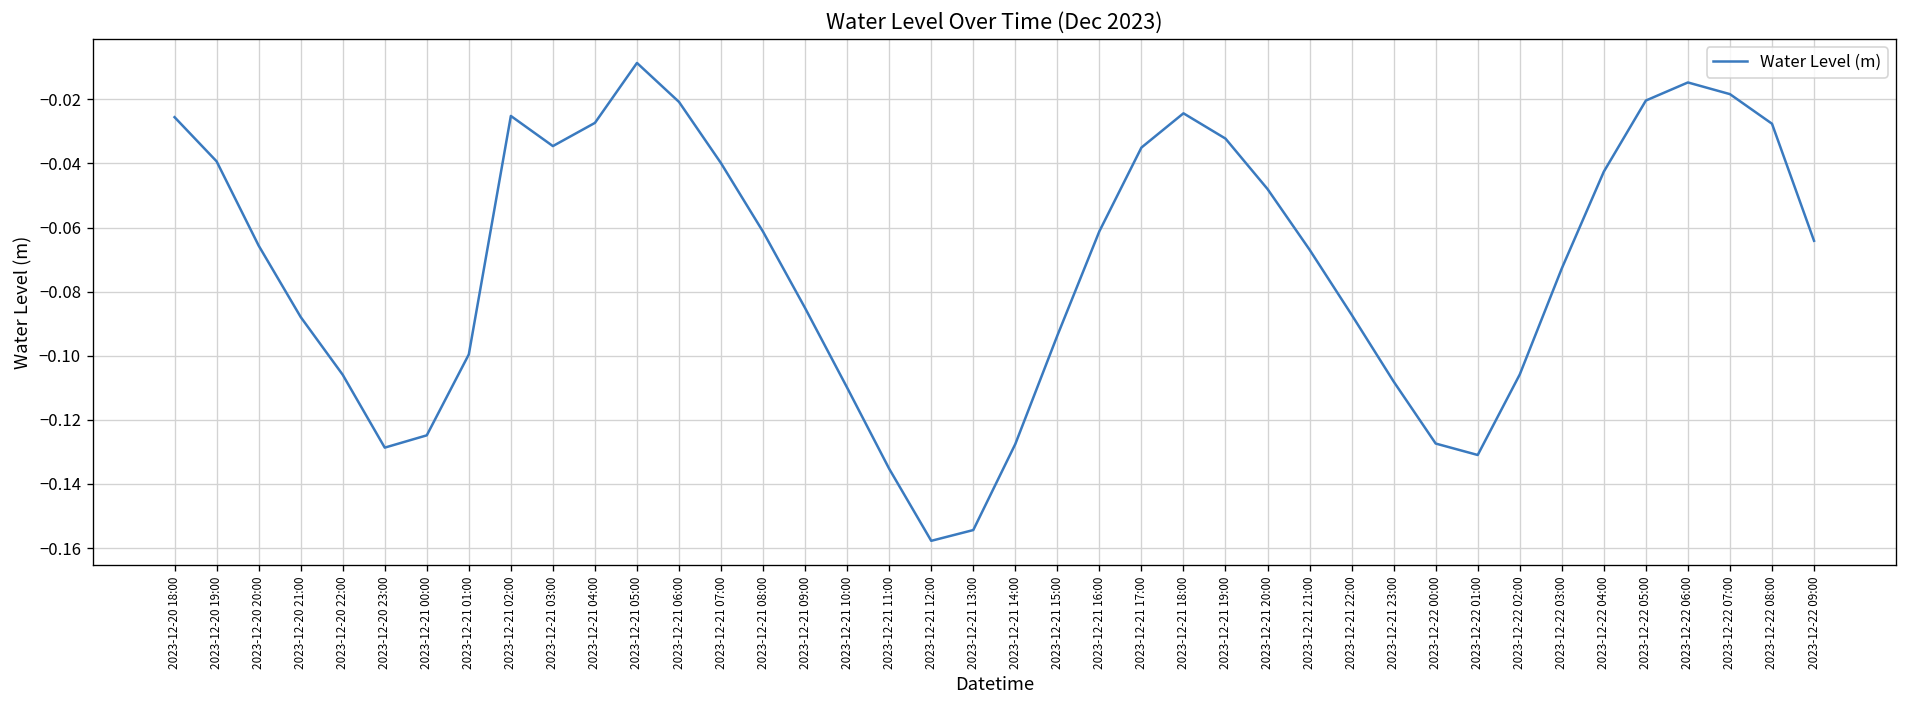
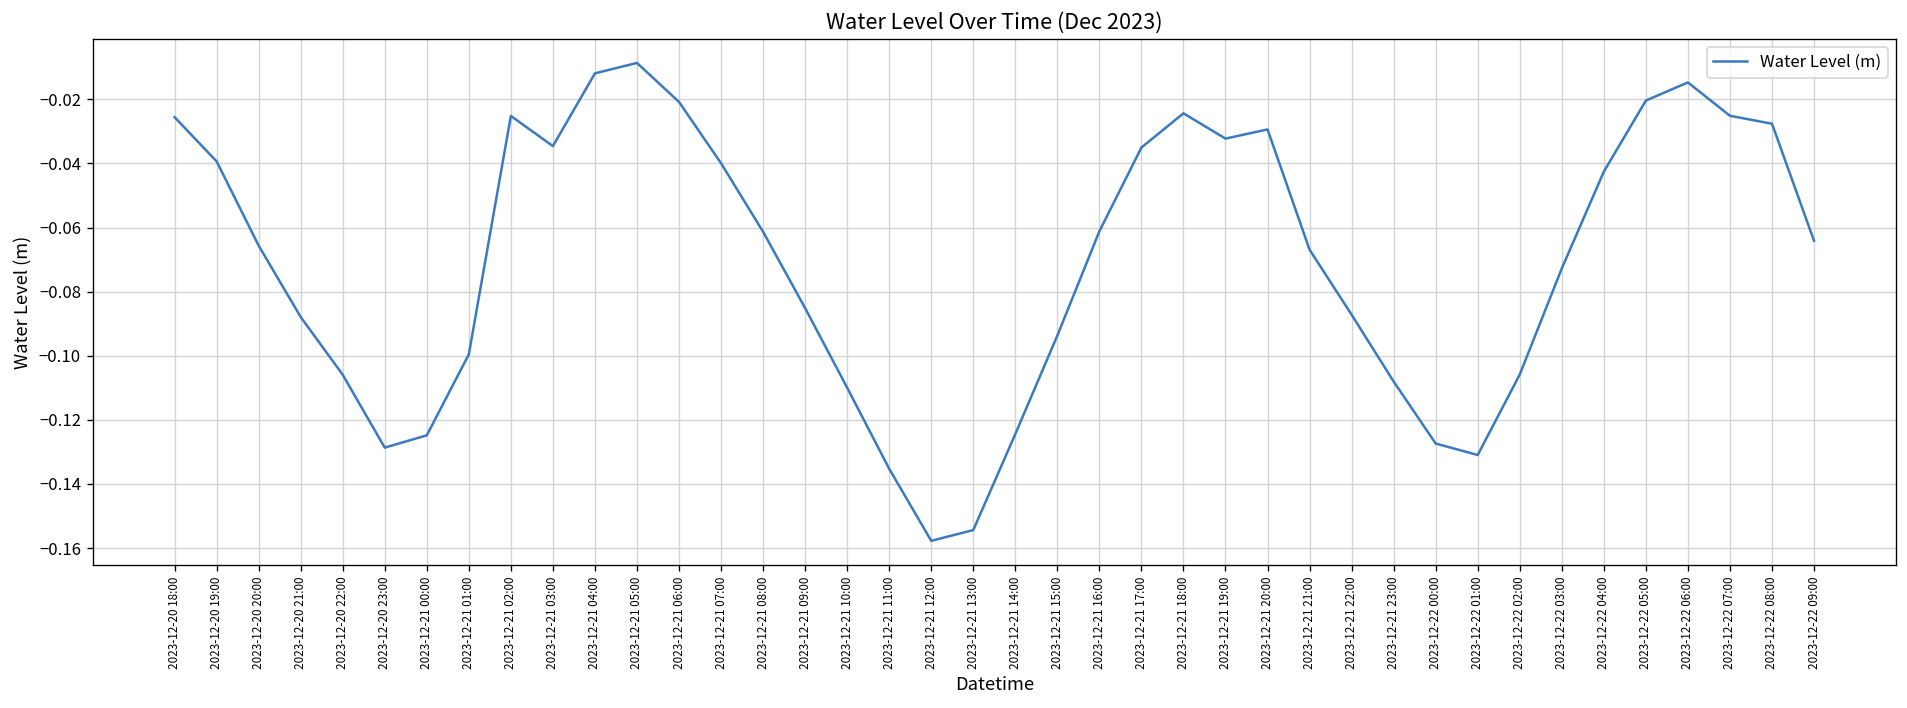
2023-12-21 04:00: -0.027 -> -0.012
2023-12-21 14:00: -0.128 -> -0.124
2023-12-21 20:00: -0.048 -> -0.029
2023-12-22 07:00: -0.018 -> -0.025
